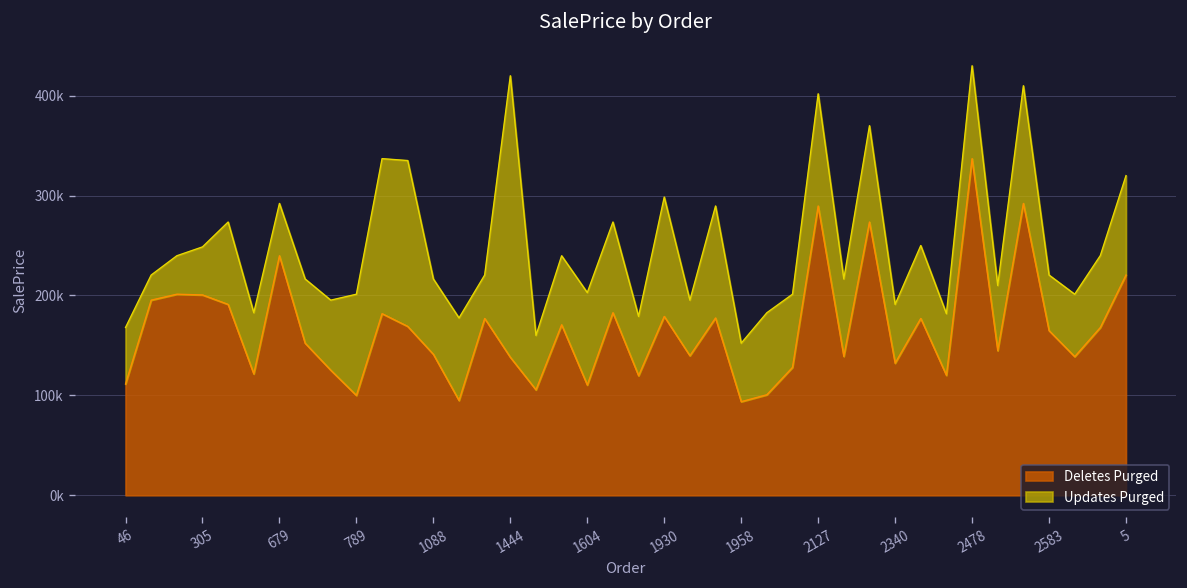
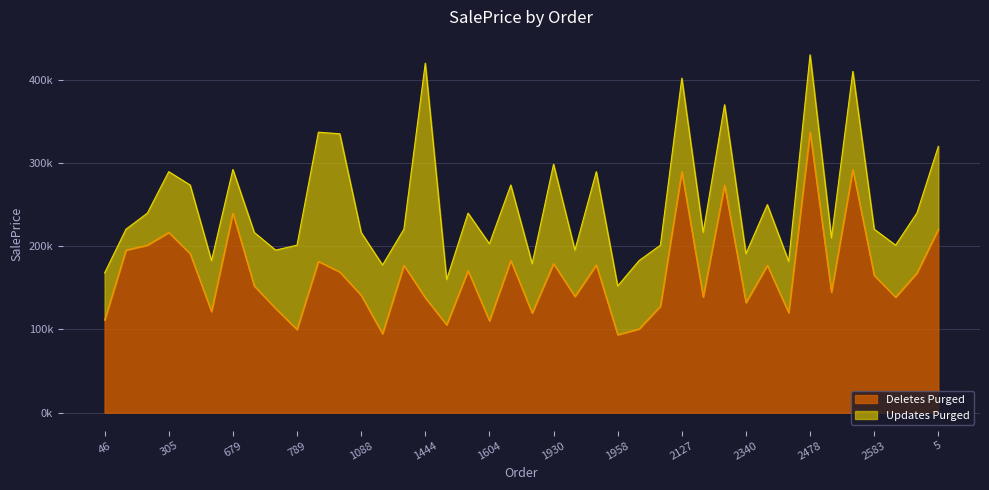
Deletes Purged, 305: 200000 -> 220000
Updates Purged, 305: 250000 -> 290000
